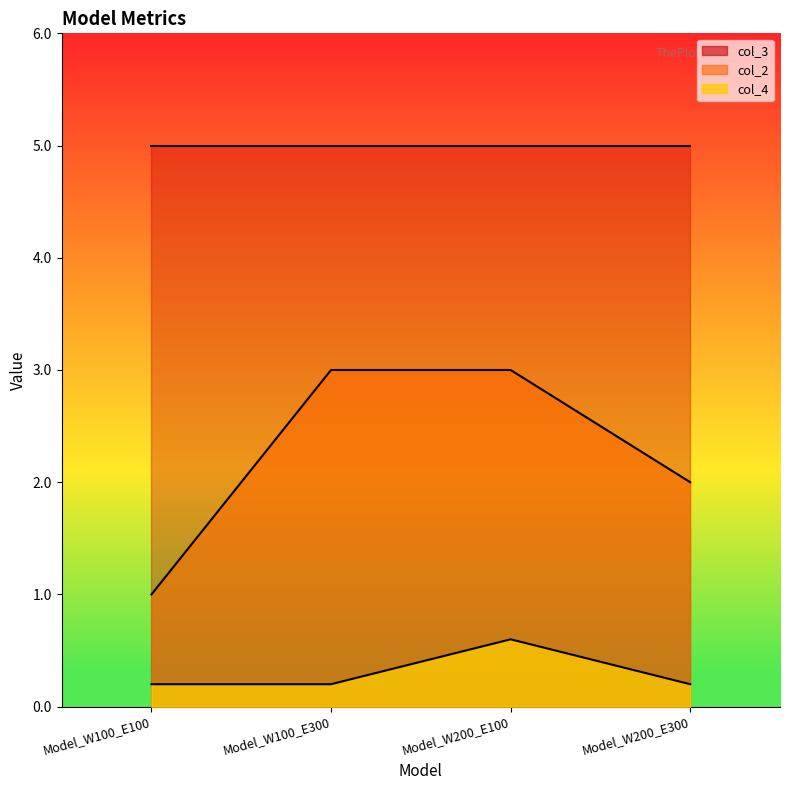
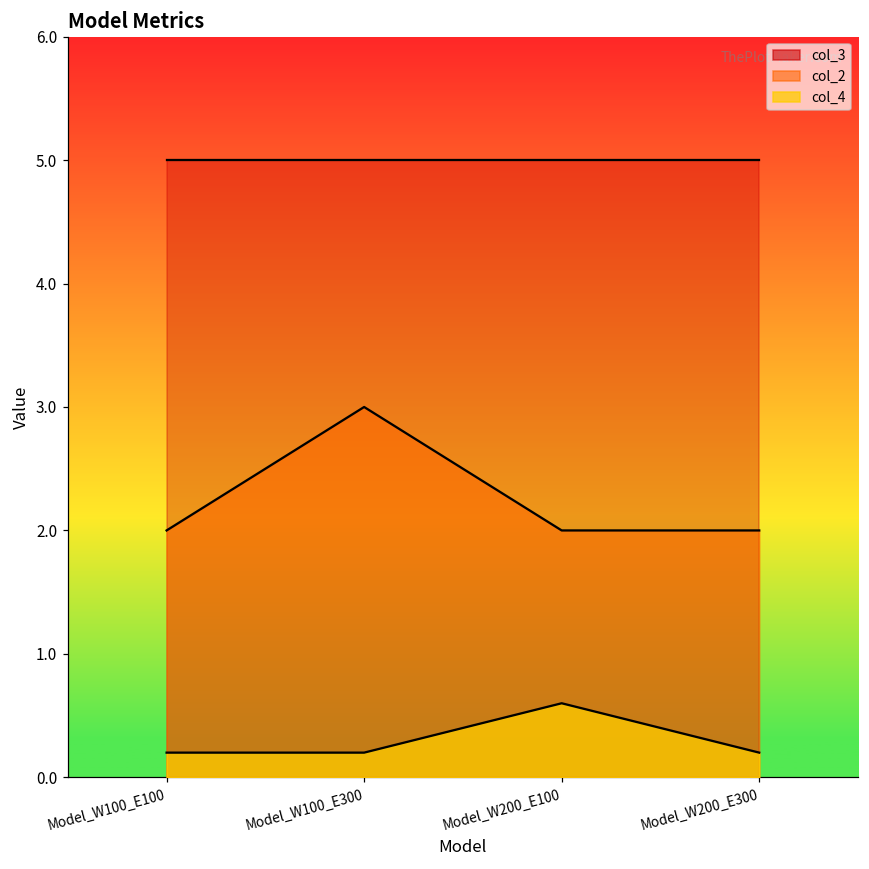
col_2, Model_W100_E100: 1 -> 2
col_2, Model_W200_E100: 3 -> 2
